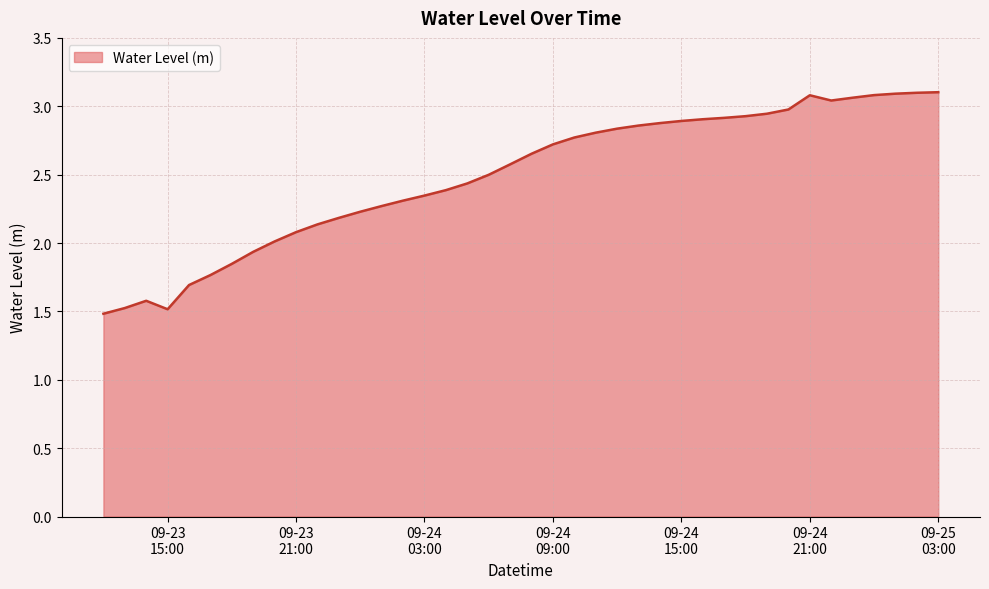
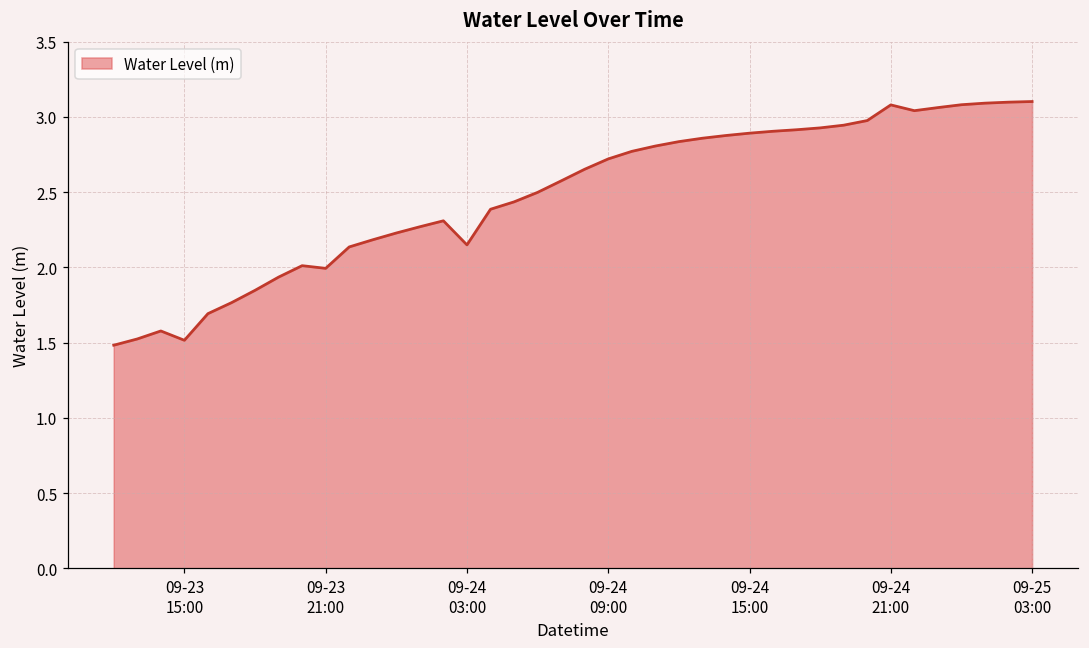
09-23 21:00: 2.08 -> 1.99
09-24 03:00: 2.35 -> 2.15
